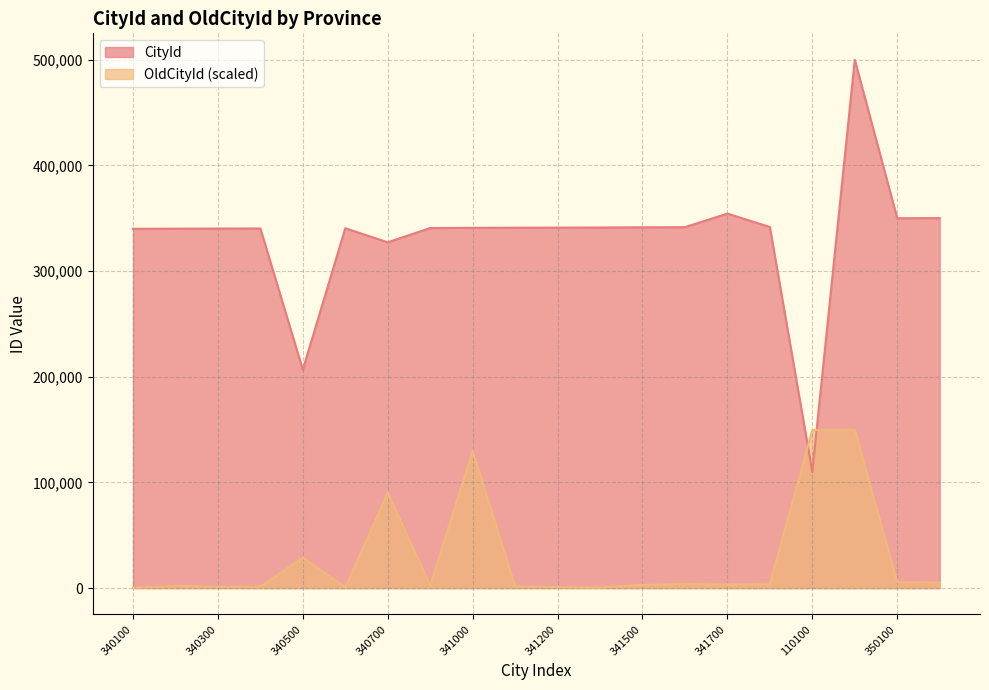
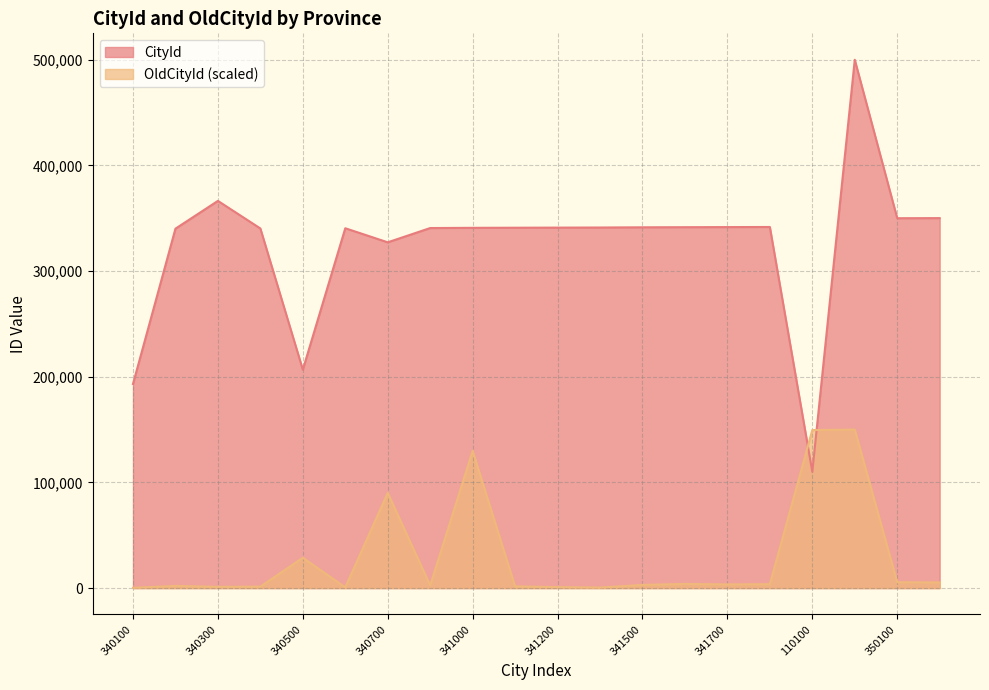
CityId, 340100: 340,000 -> 193,000
CityId, 340300: 340,000 -> 367,000
CityId, 341700: 354,000 -> 342,000
